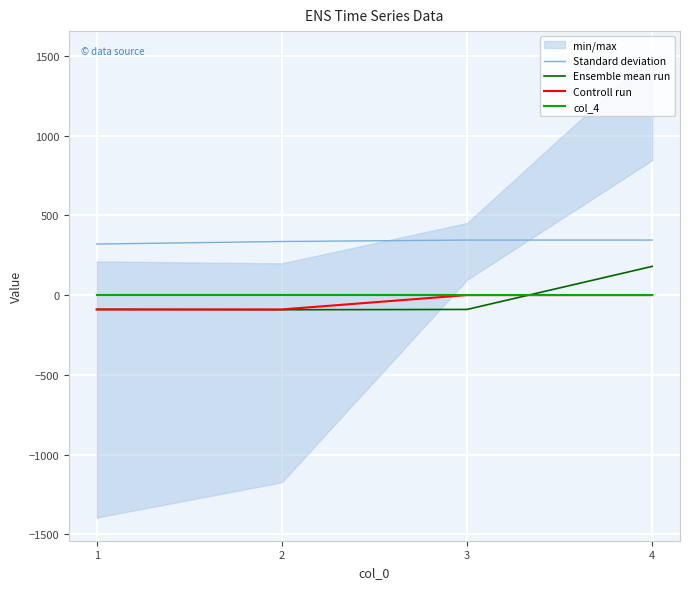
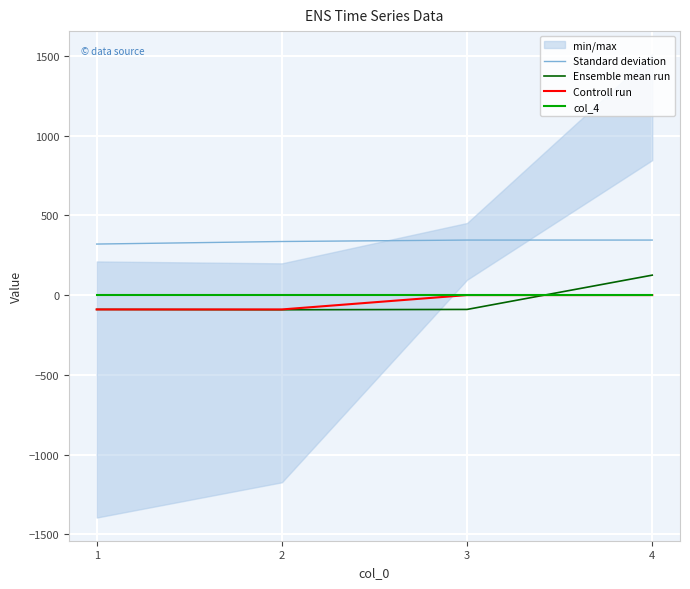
Ensemble mean run, 4: 180 -> 130
